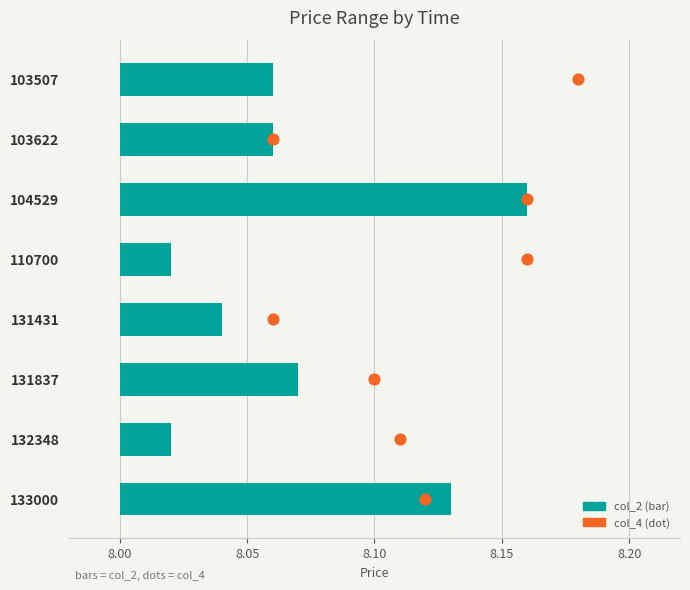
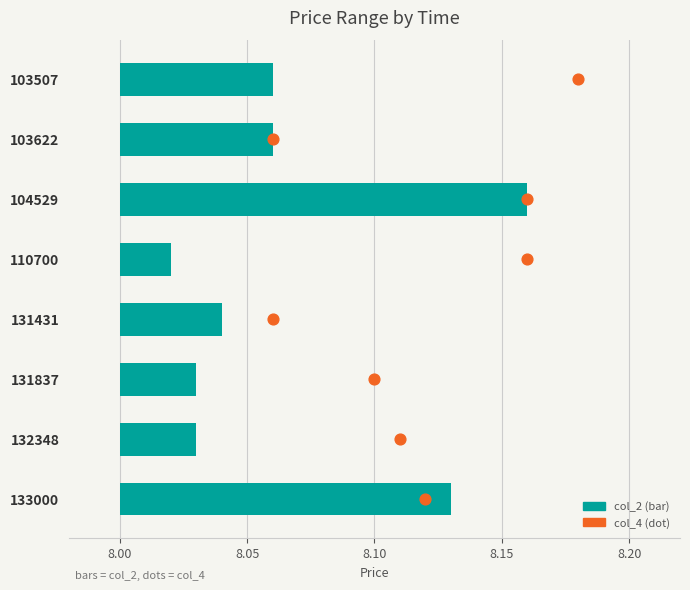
col_2 (bar), 131837: 8.07 -> 8.03
col_2 (bar), 132348: 8.02 -> 8.03
